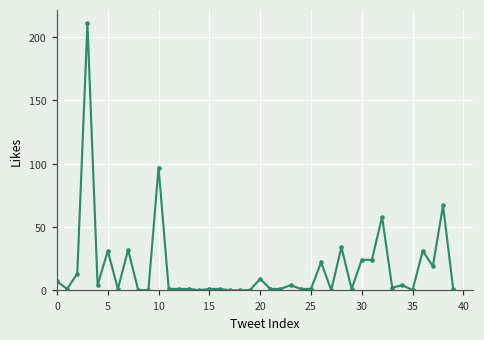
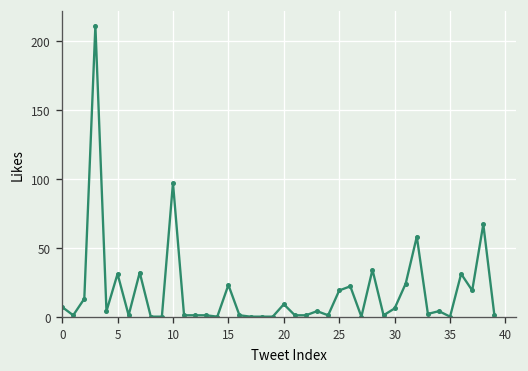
15: 1 -> 23
25: 1 -> 19
30: 24 -> 6
